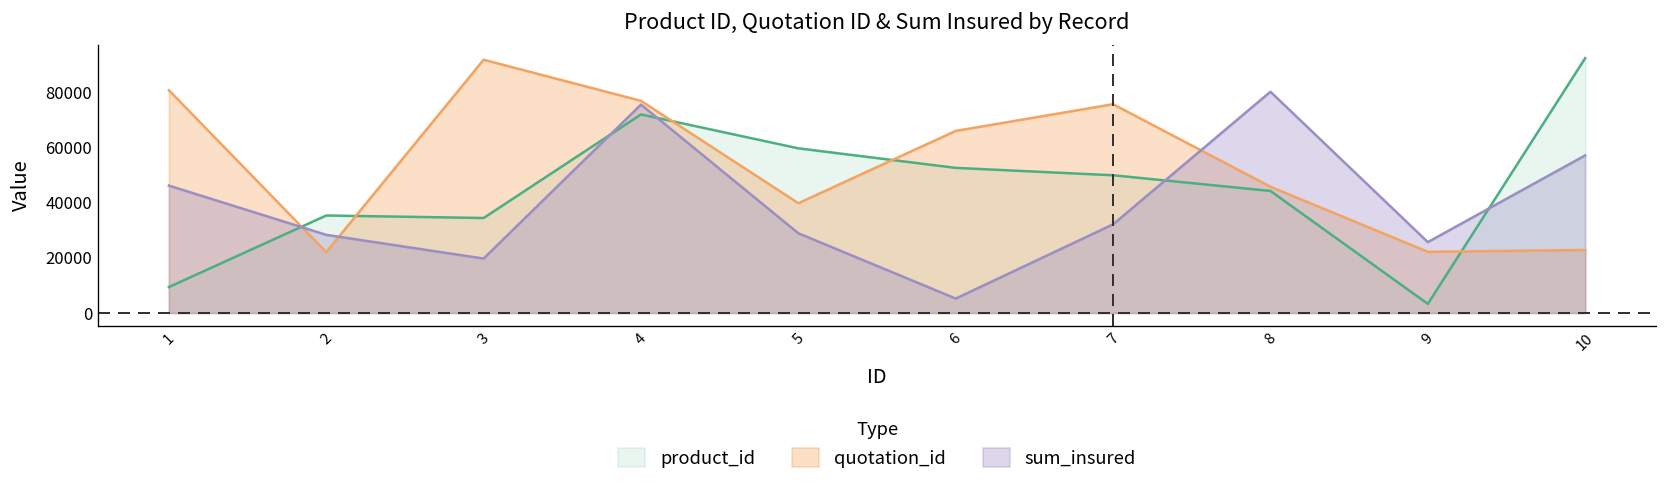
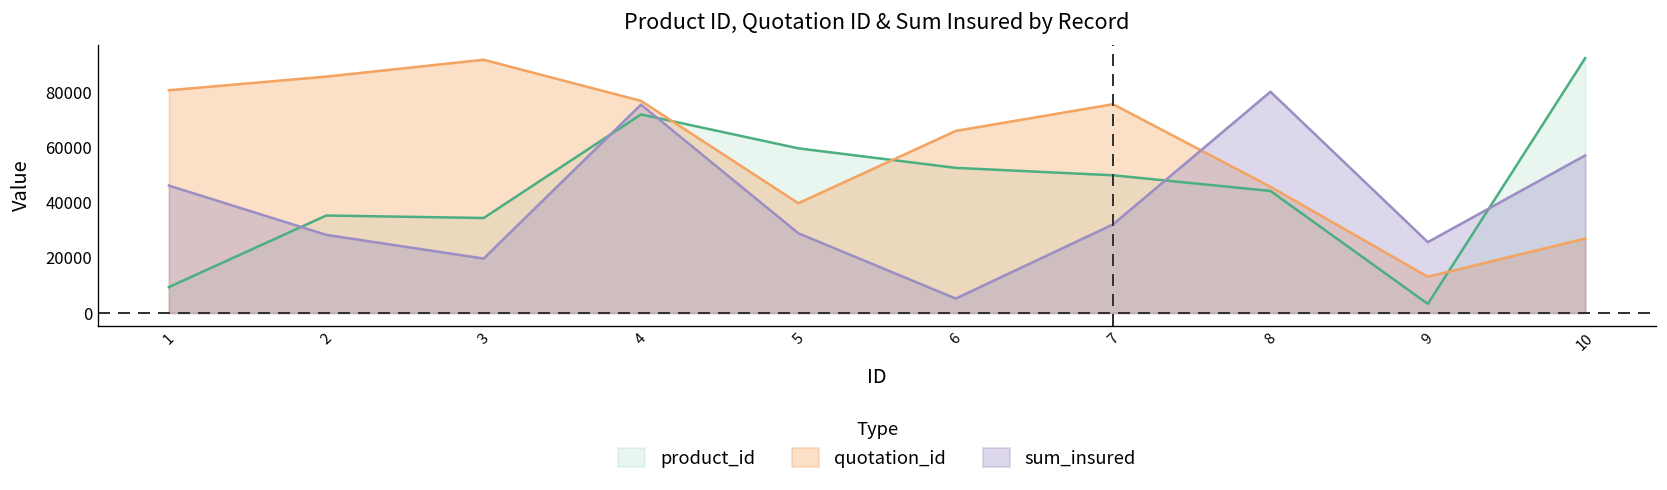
quotation_id, 2: 22000 -> 86000
quotation_id, 9: 22000 -> 13000
quotation_id, 10: 23000 -> 27000
